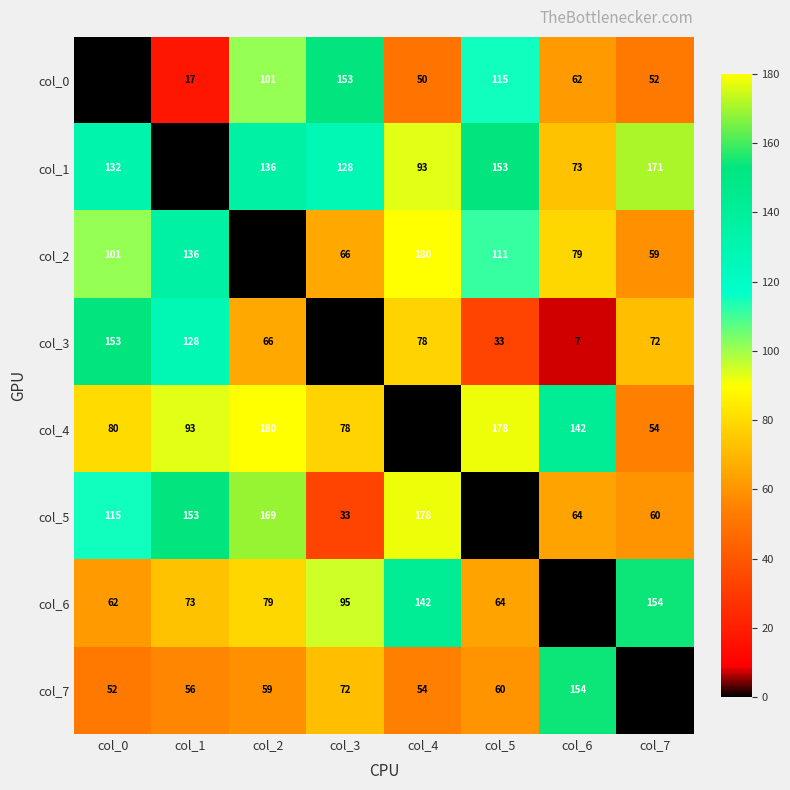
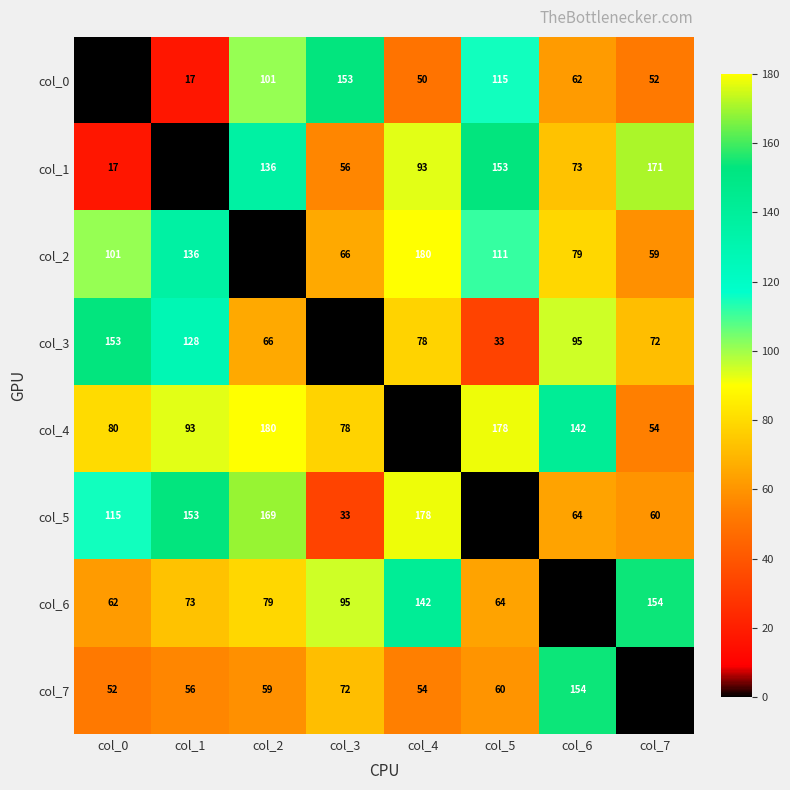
col_1, col_0: 132 -> 17
col_1, col_3: 128 -> 56
col_3, col_6: 7 -> 95
